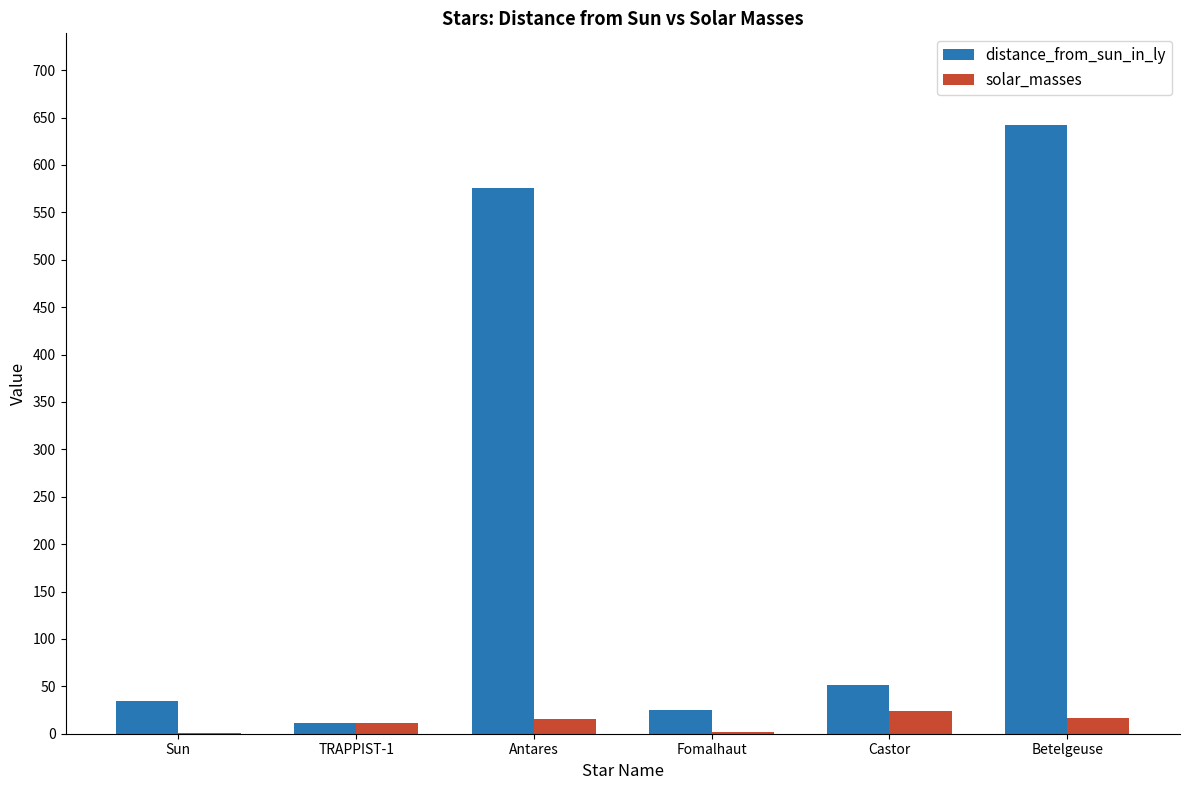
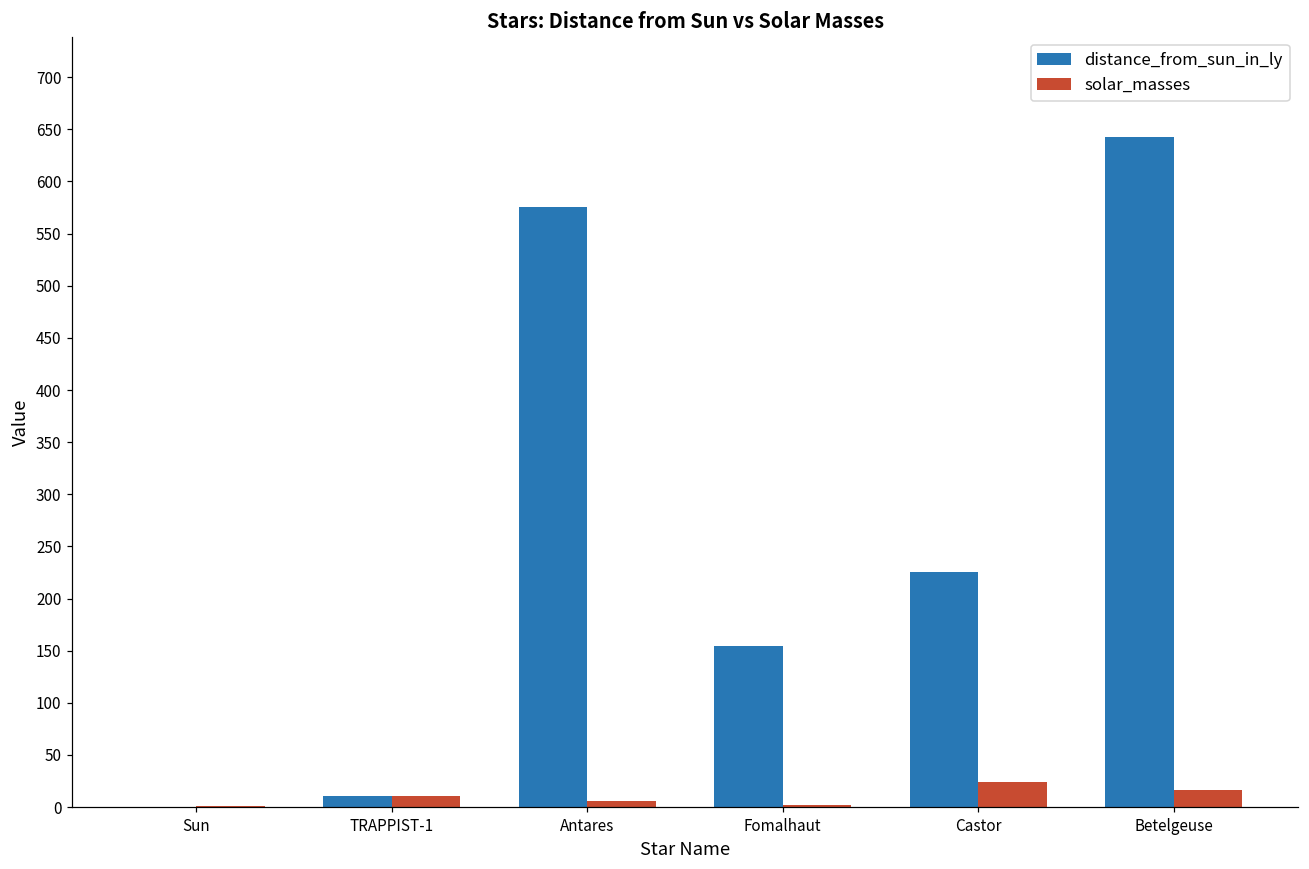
distance_from_sun_in_ly, Sun: 30 -> 0
solar_masses, Antares: 20 -> 10
distance_from_sun_in_ly, Fomalhaut: 30 -> 150
distance_from_sun_in_ly, Castor: 50 -> 230
